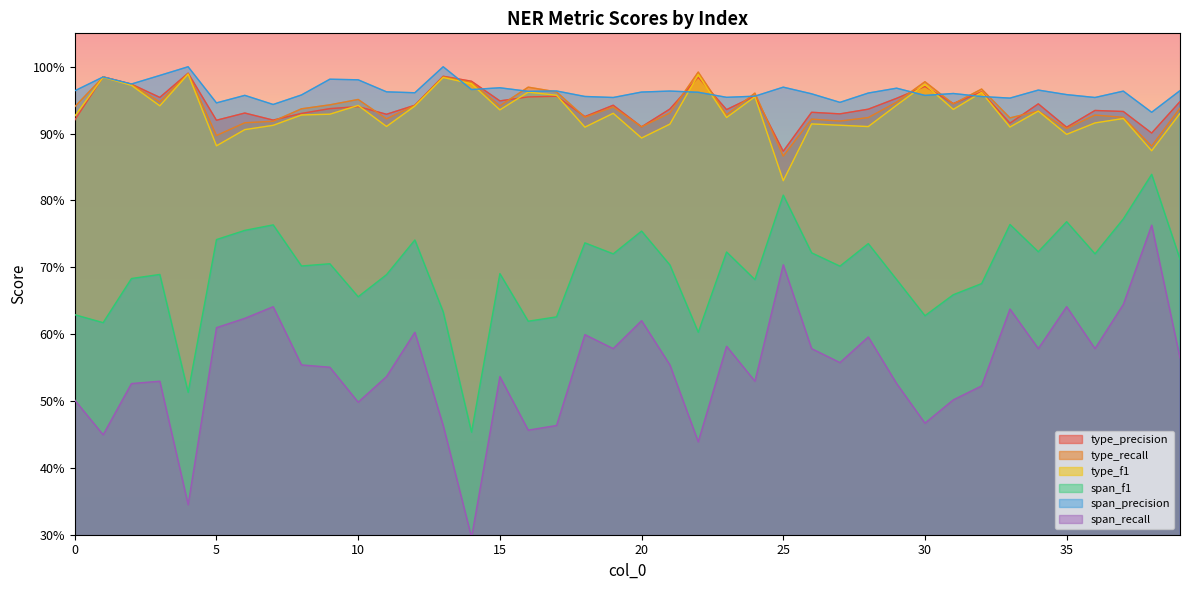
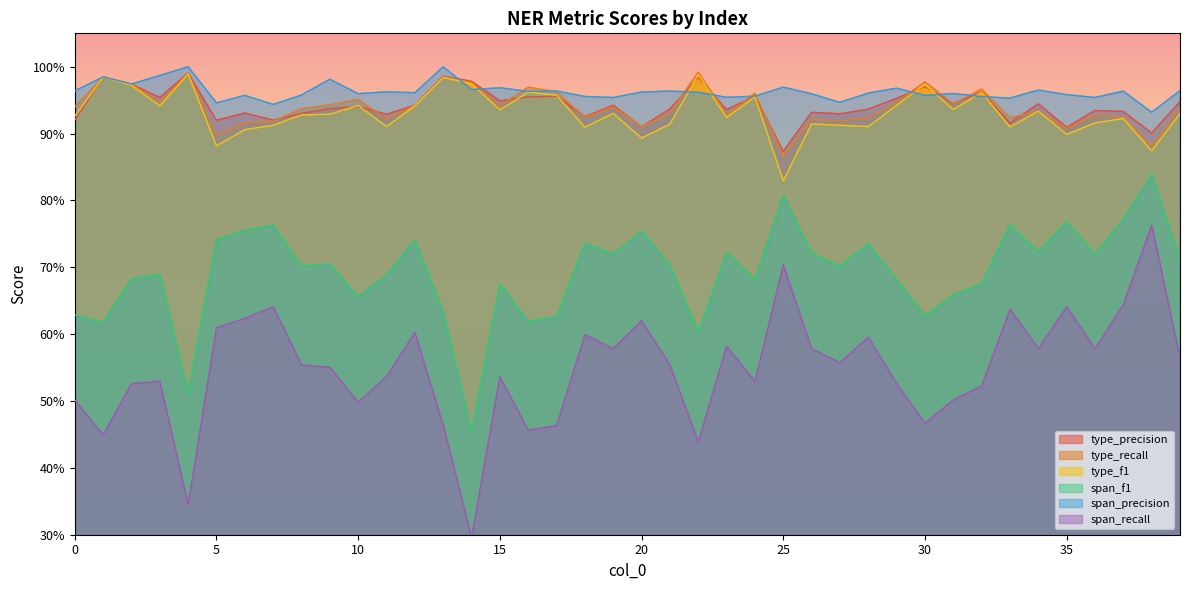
span_precision, 10: 98% -> 96%
span_f1, 15: 69% -> 68%
